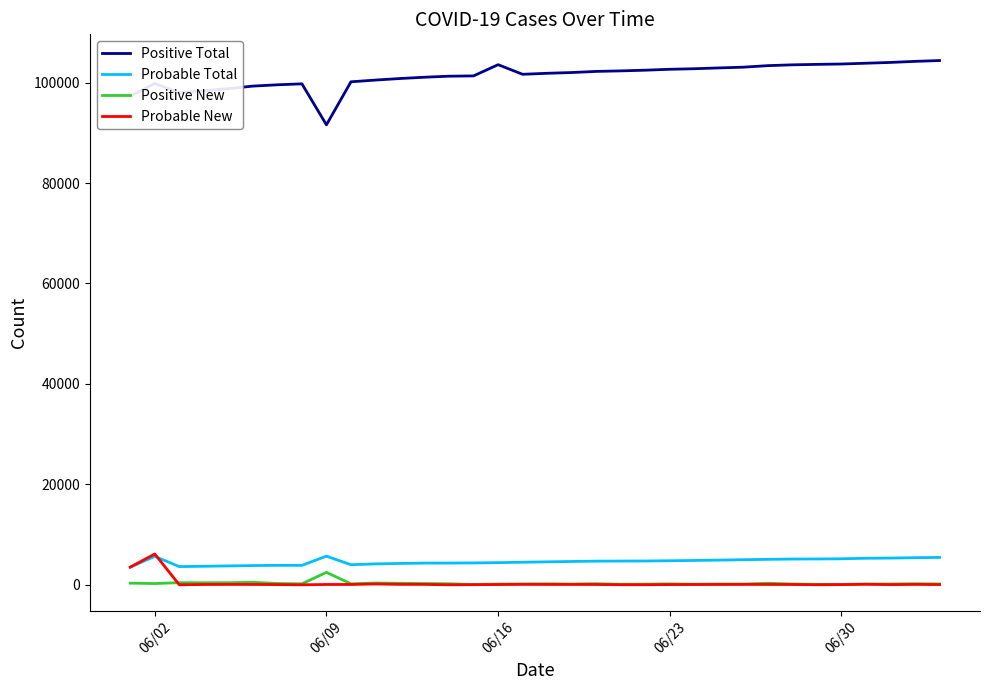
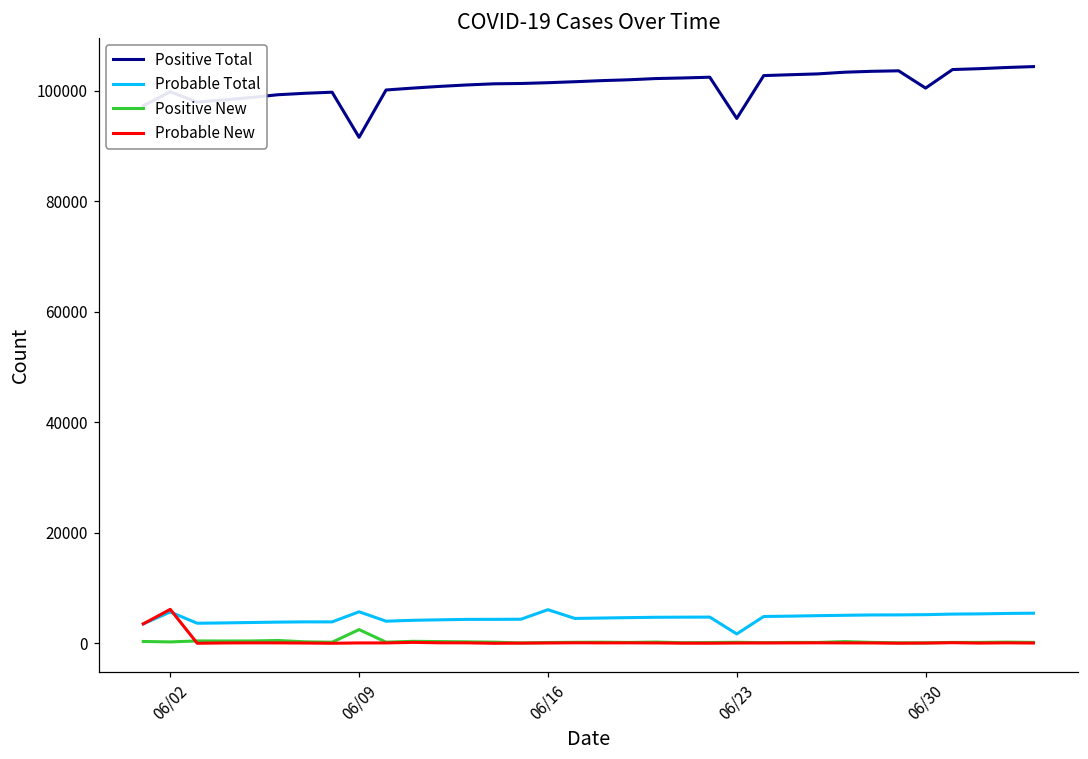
Positive Total, 06/16: 104000 -> 101000
Probable Total, 06/16: 4000 -> 6000
Positive Total, 06/23: 103000 -> 95000
Probable Total, 06/23: 5000 -> 2000
Positive Total, 06/30: 104000 -> 101000
